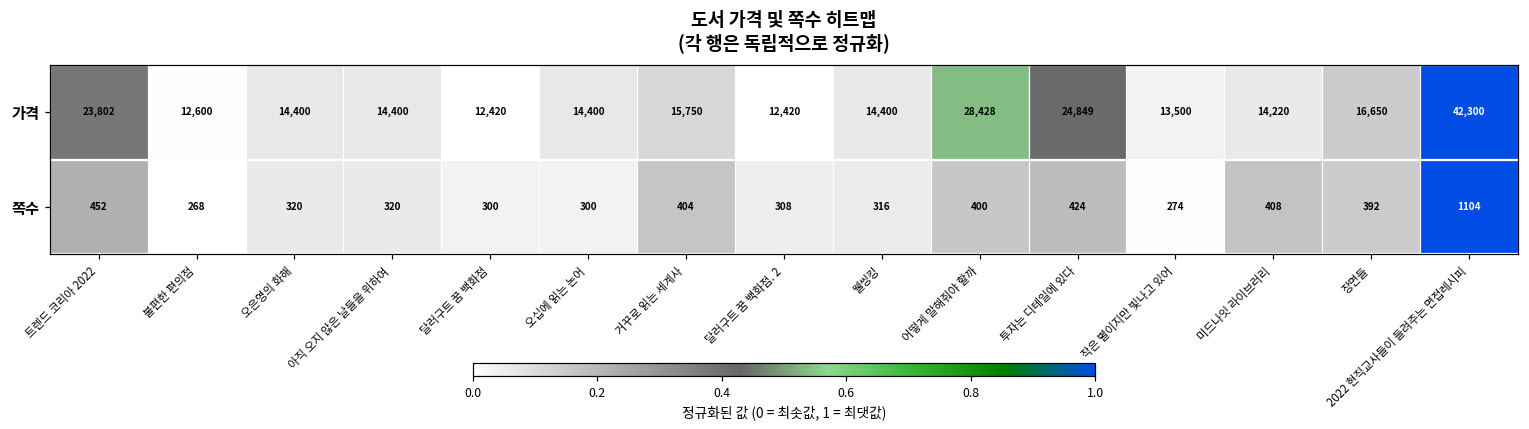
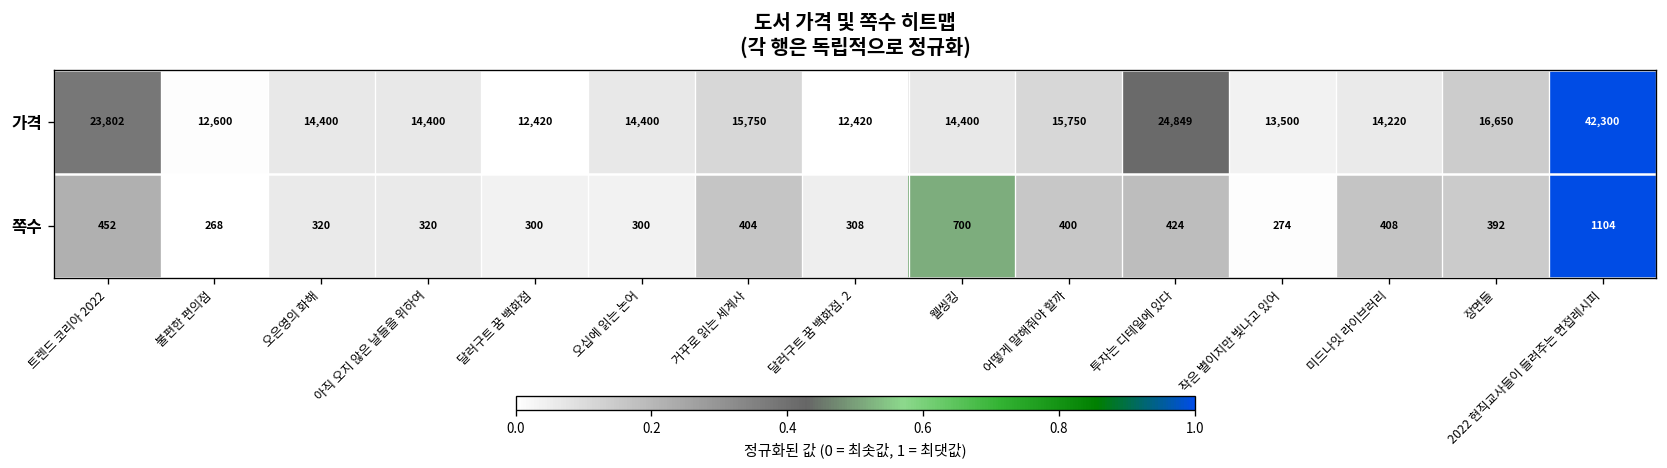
가격, 어떻게 말해줘야 할까: 28,428 -> 15,750
쪽수, 웰씽킹: 316 -> 700
